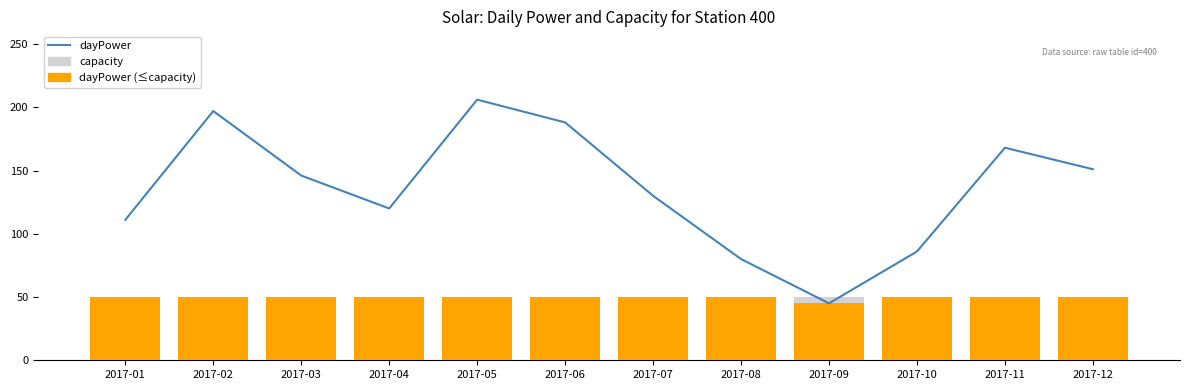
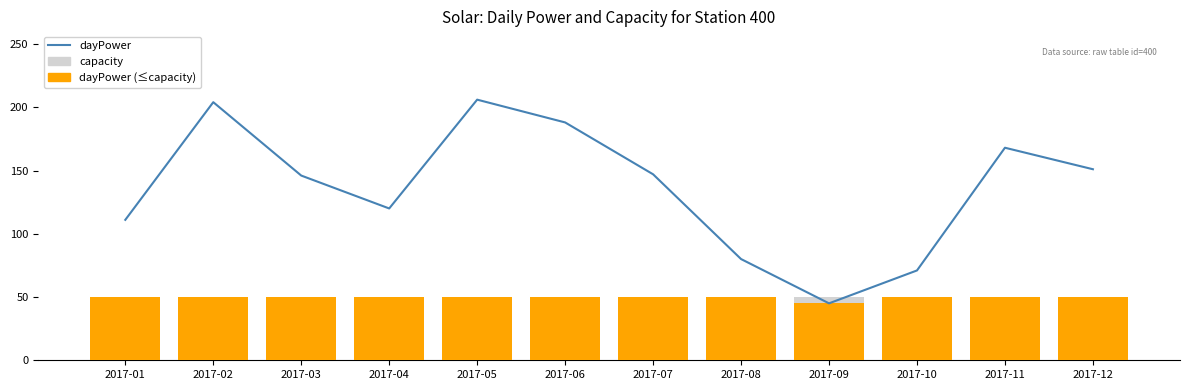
dayPower, 2017-02: 197 -> 204
dayPower, 2017-07: 130 -> 147
dayPower, 2017-10: 86 -> 71
